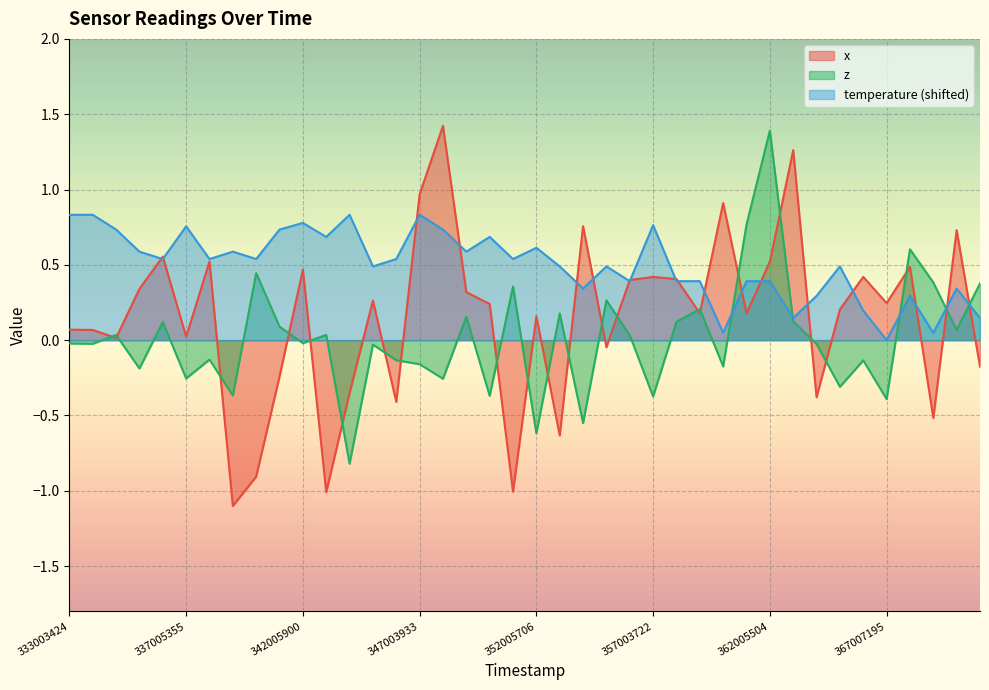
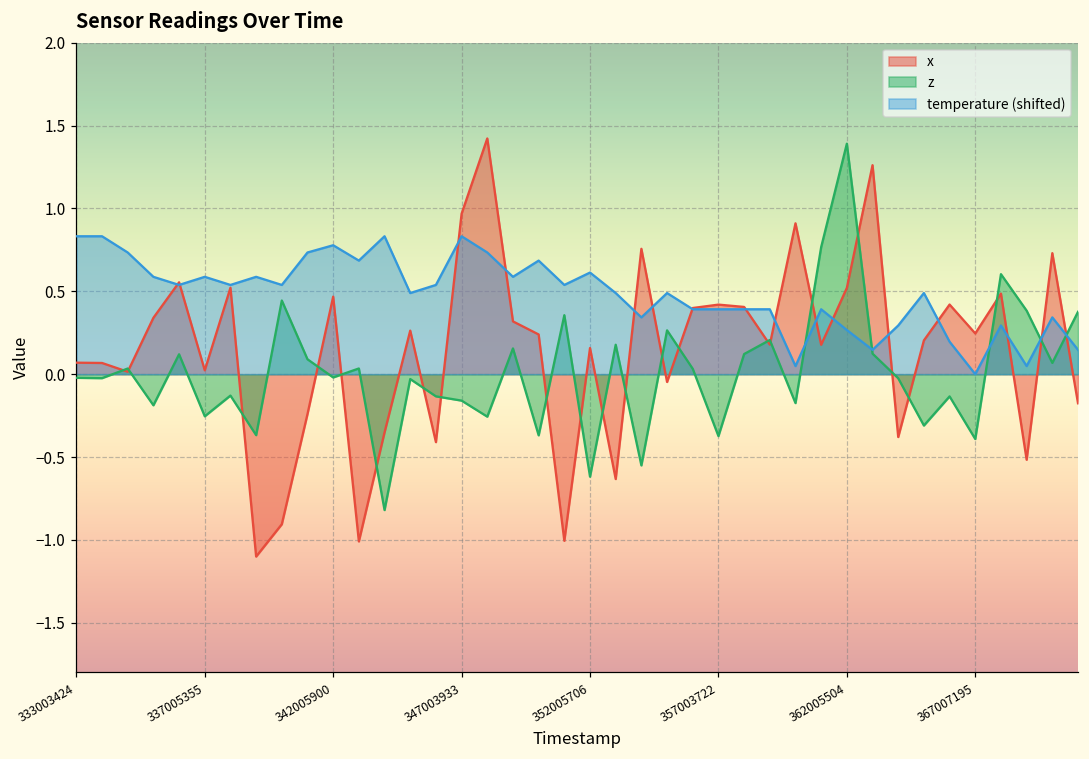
temperature (shifted), 337005355: 0.76 -> 0.59
temperature (shifted), 357003722: 0.76 -> 0.39
temperature (shifted), 362005504: 0.39 -> 0.27
